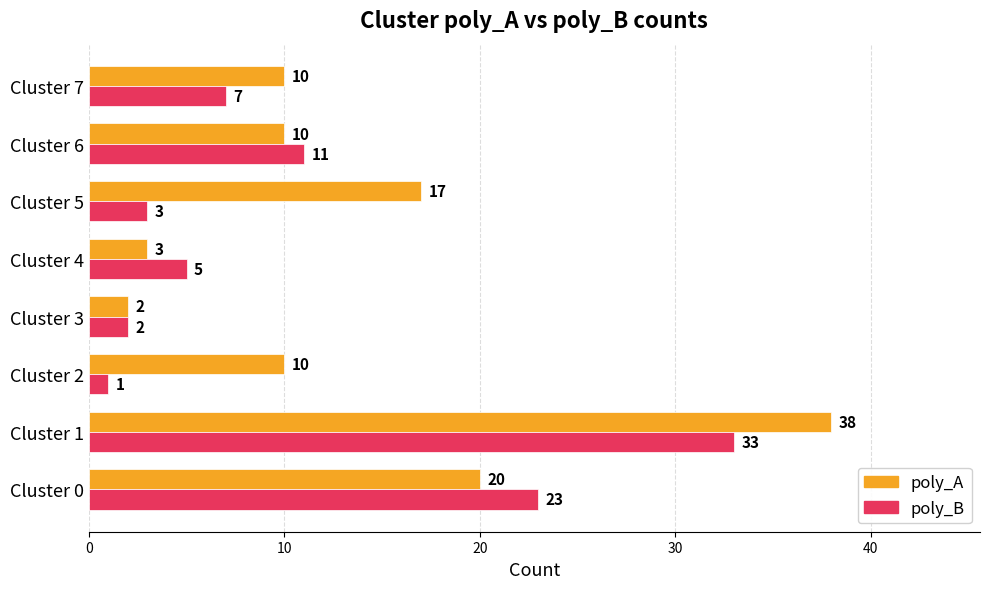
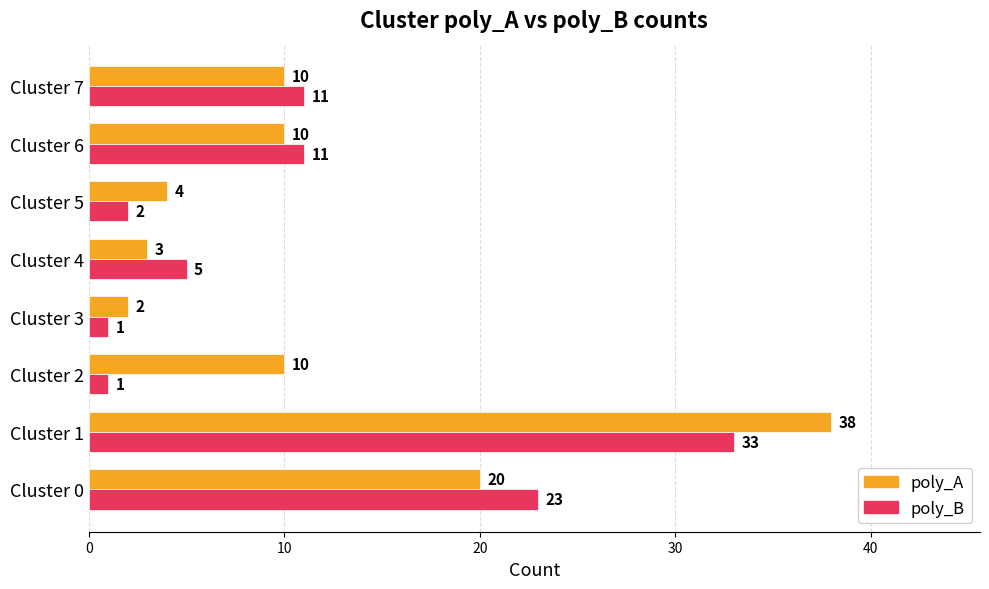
poly_B, Cluster 7: 7 -> 11
poly_A, Cluster 5: 17 -> 4
poly_B, Cluster 5: 3 -> 2
poly_B, Cluster 3: 2 -> 1
